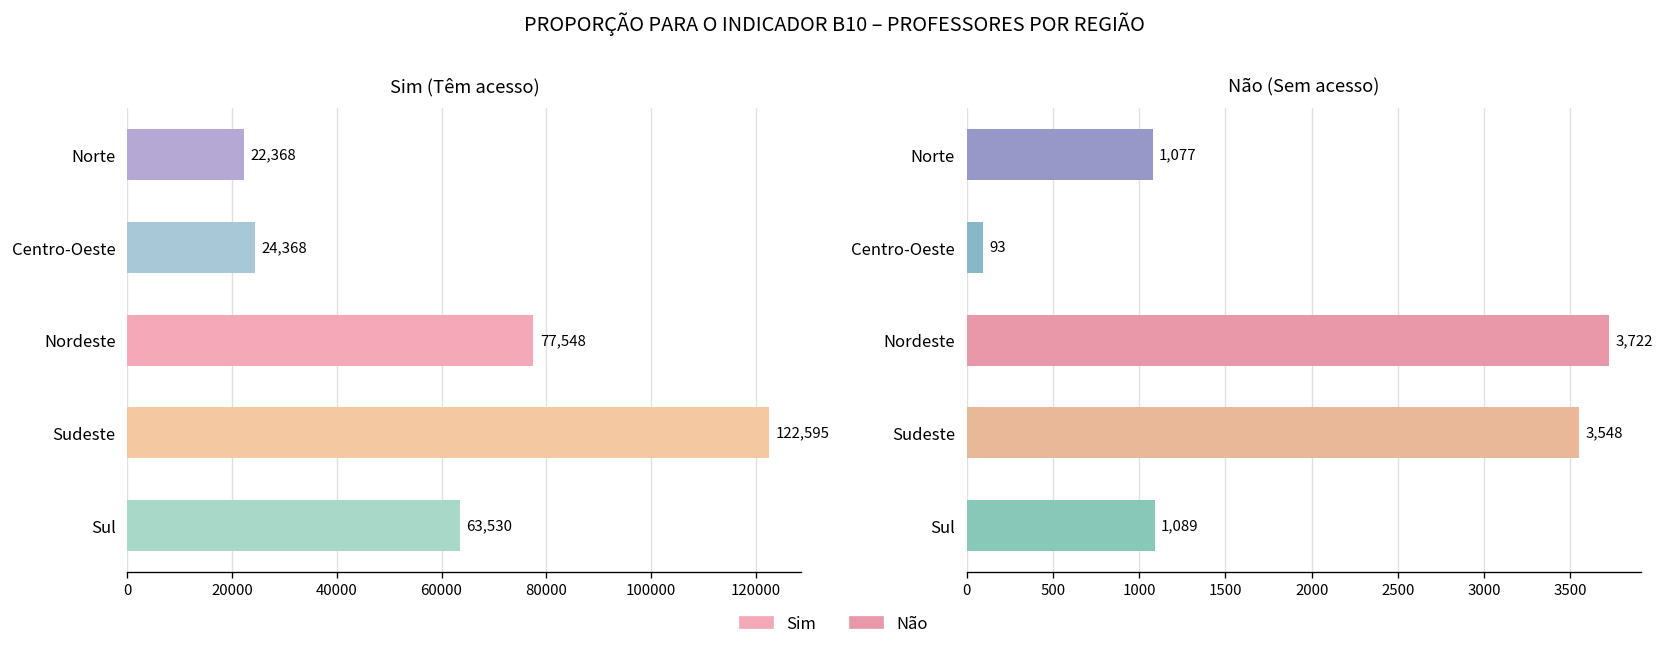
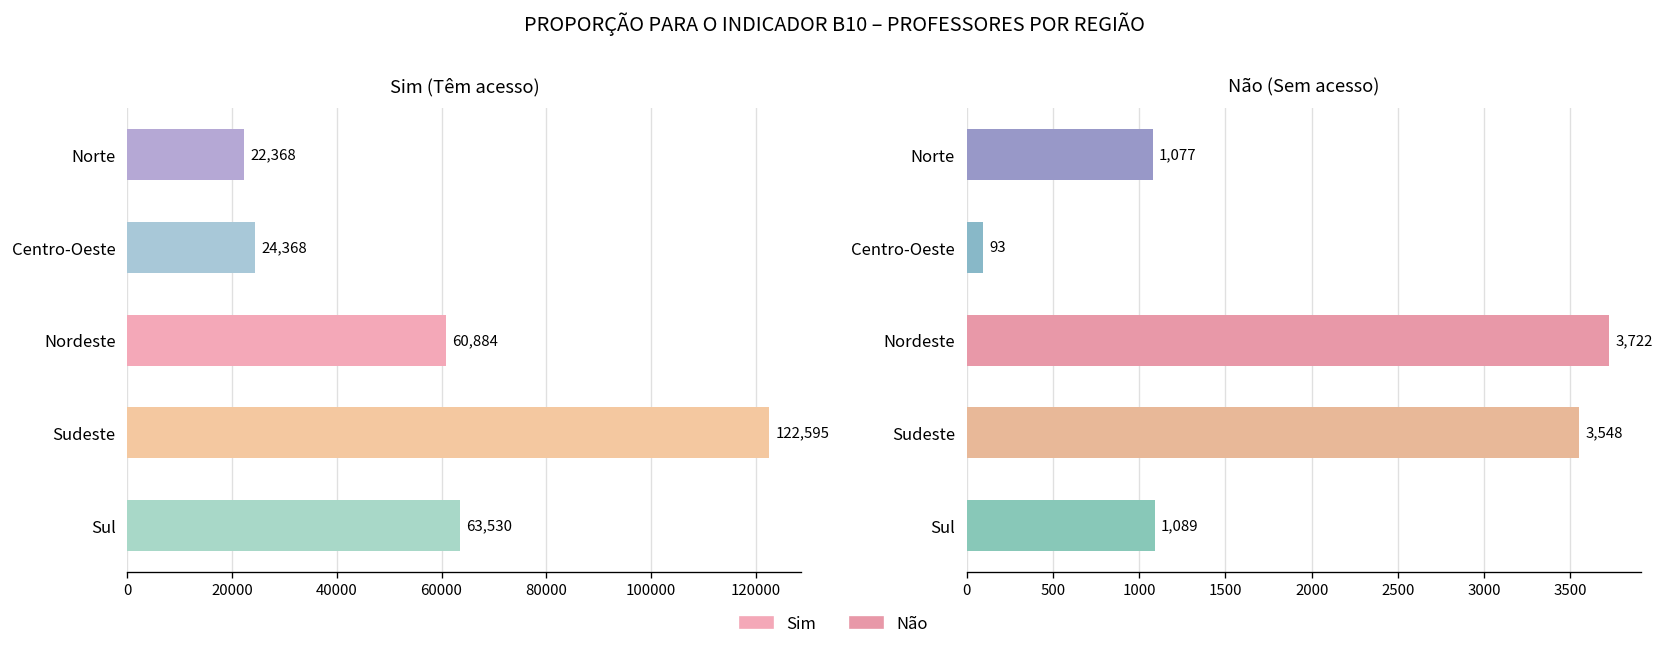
Sim (Têm acesso), Nordeste: 77,548 -> 60,884
